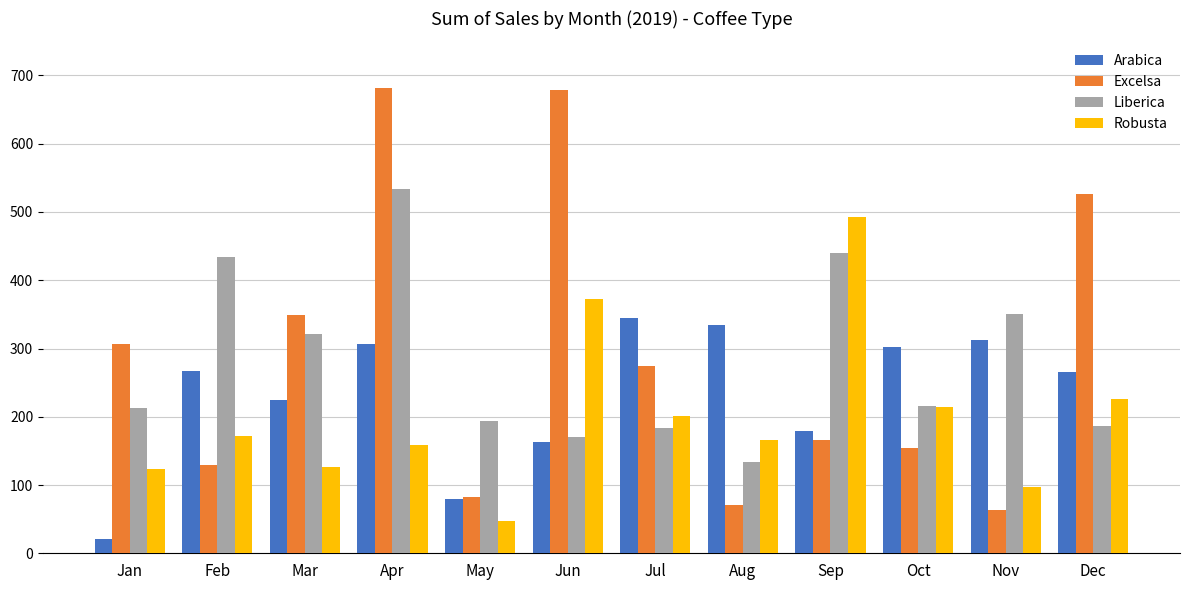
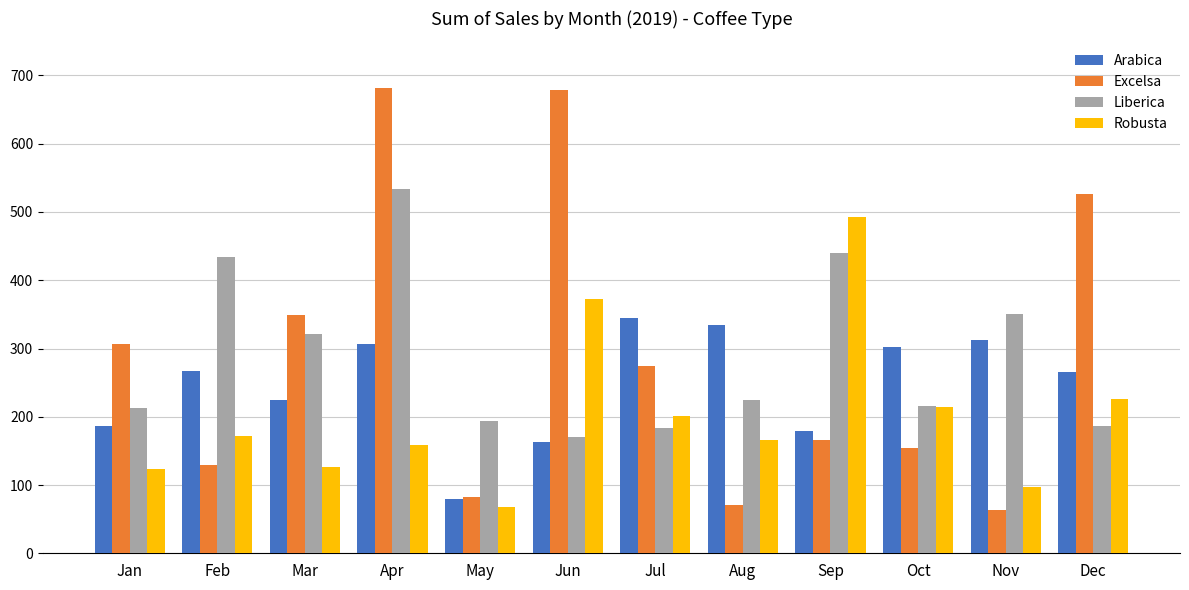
Arabica, Jan: 20 -> 190
Robusta, May: 50 -> 70
Liberica, Aug: 130 -> 220
